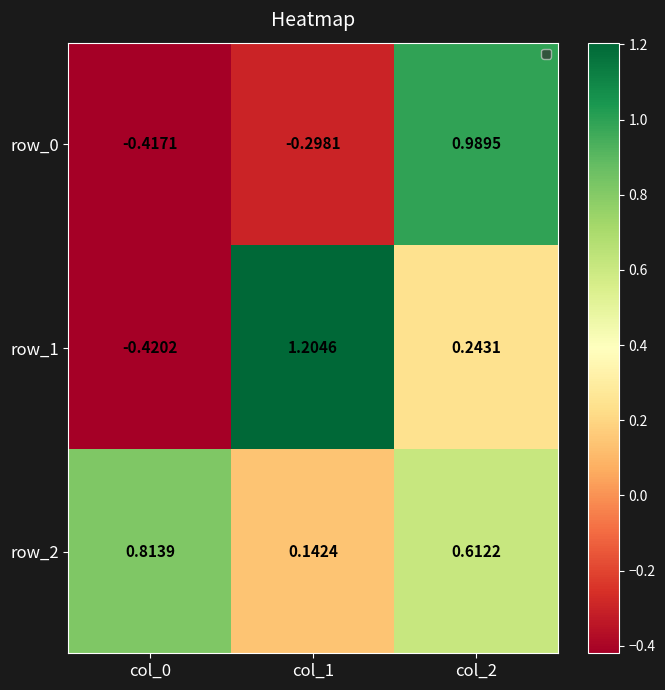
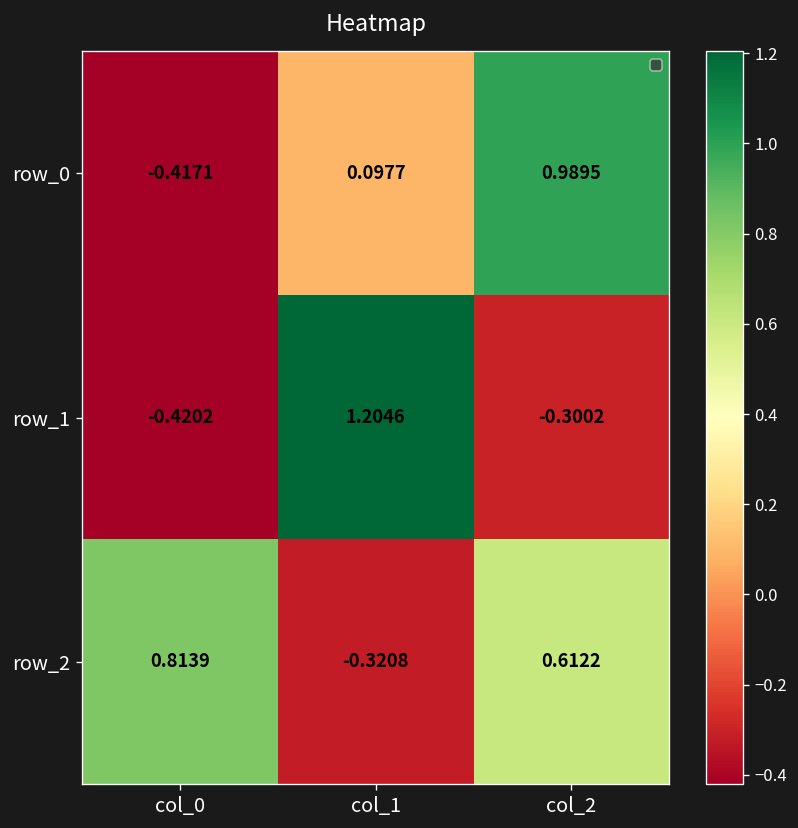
row_0, col_1: -0.2981 -> 0.0977
row_1, col_2: 0.2431 -> -0.3002
row_2, col_1: 0.1424 -> -0.3208
